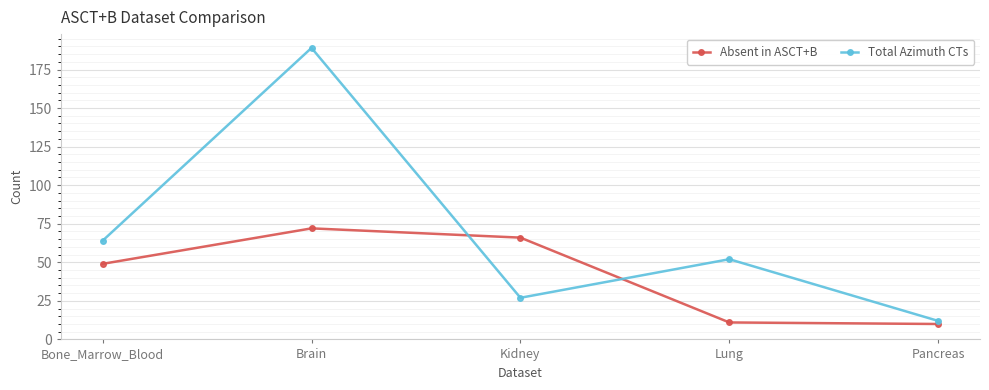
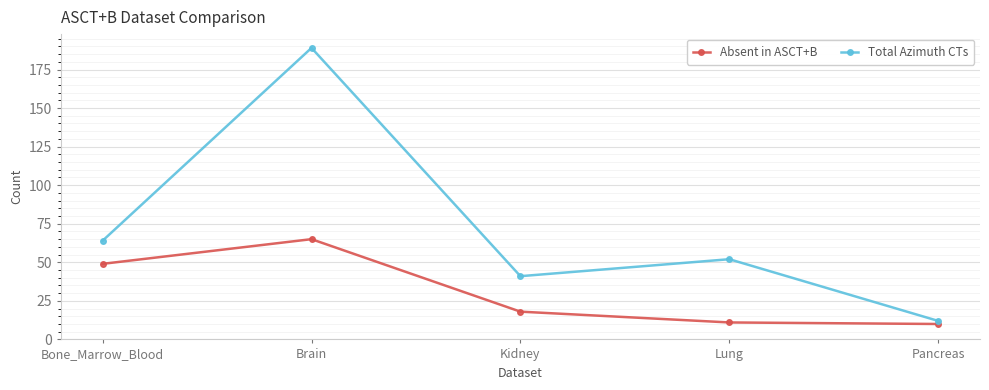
Absent in ASCT+B, Brain: 72 -> 65
Absent in ASCT+B, Kidney: 66 -> 18
Total Azimuth CTs, Kidney: 27 -> 41
